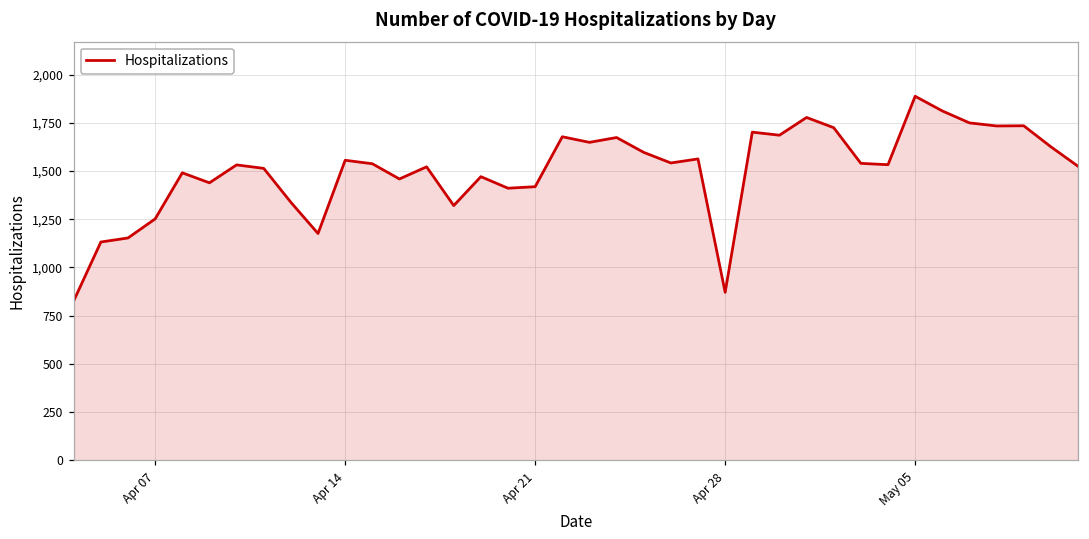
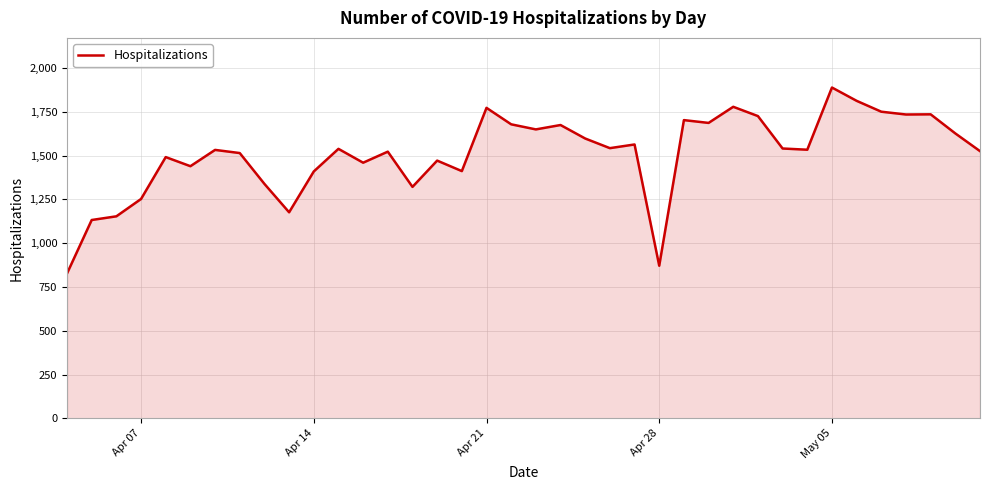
Apr 14: 1,560 -> 1,410
Apr 21: 1,420 -> 1,770
